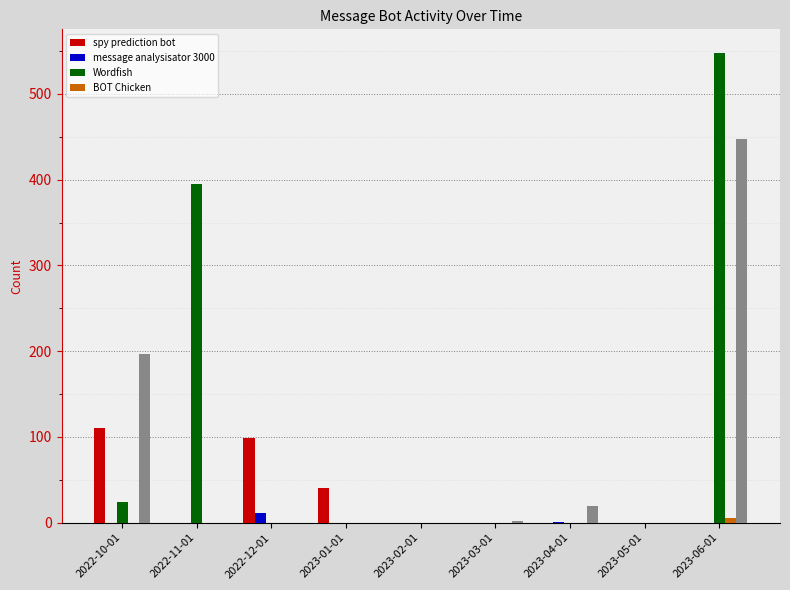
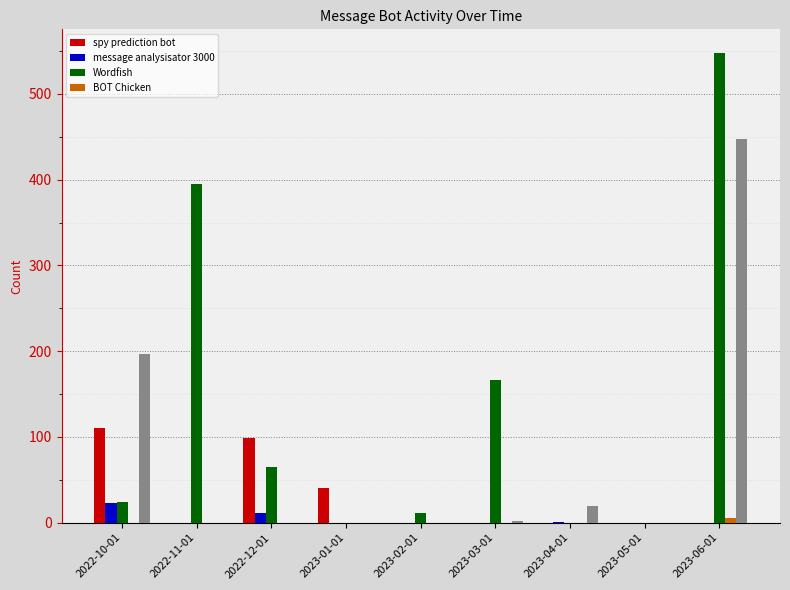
message analysisator 3000, 2022-10-01: 0 -> 20
Wordfish, 2022-12-01: 0 -> 70
Wordfish, 2023-02-01: 0 -> 10
Wordfish, 2023-03-01: 0 -> 170
